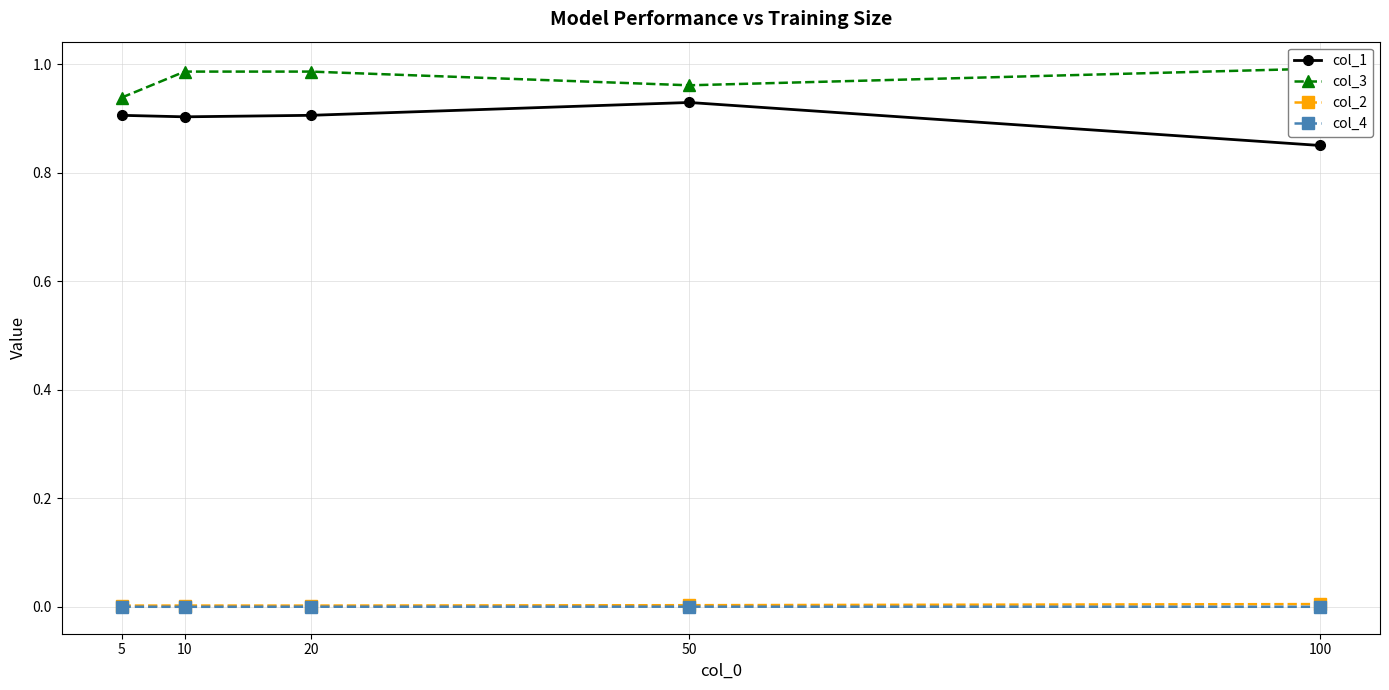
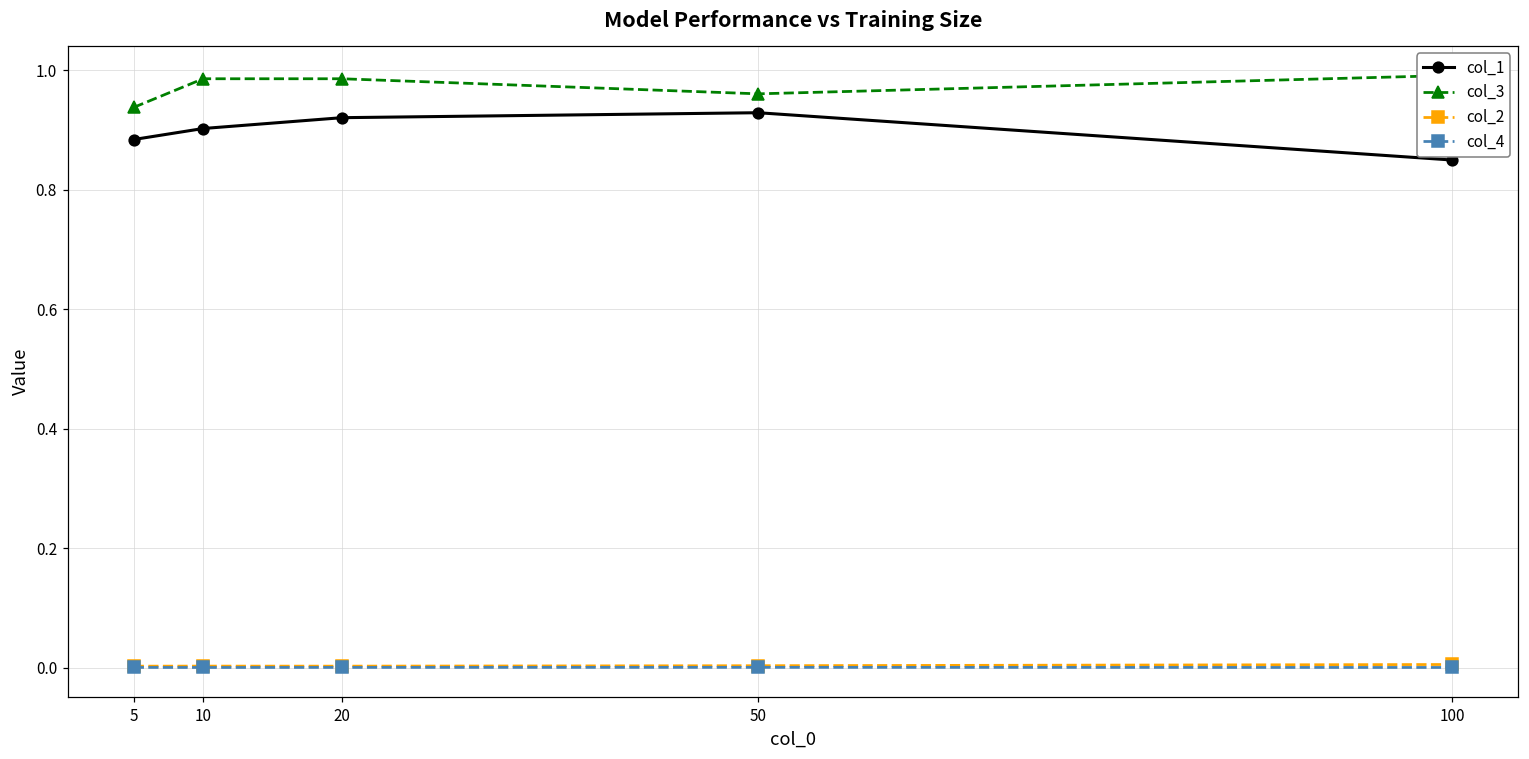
col_1, 5: 0.91 -> 0.88
col_1, 20: 0.91 -> 0.92
